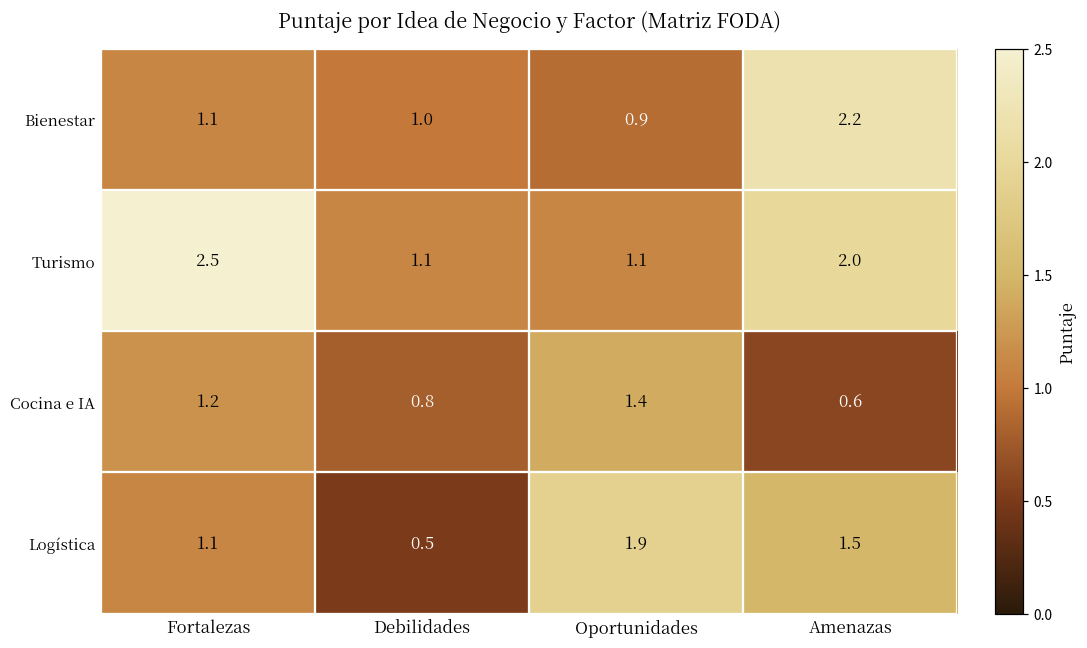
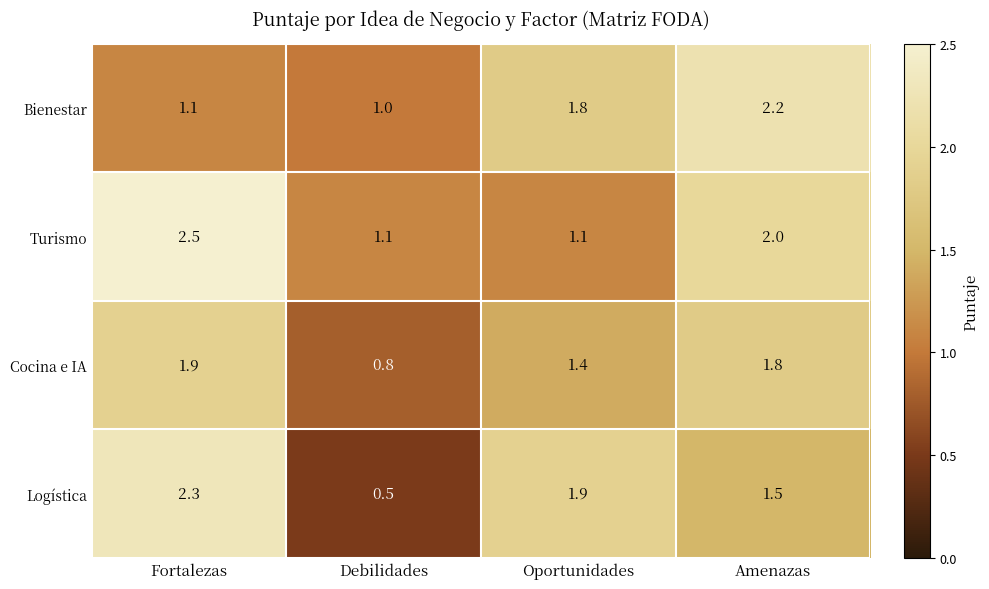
Bienestar, Oportunidades: 0.9 -> 1.8
Cocina e IA, Fortalezas: 1.2 -> 1.9
Cocina e IA, Amenazas: 0.6 -> 1.8
Logística, Fortalezas: 1.1 -> 2.3
